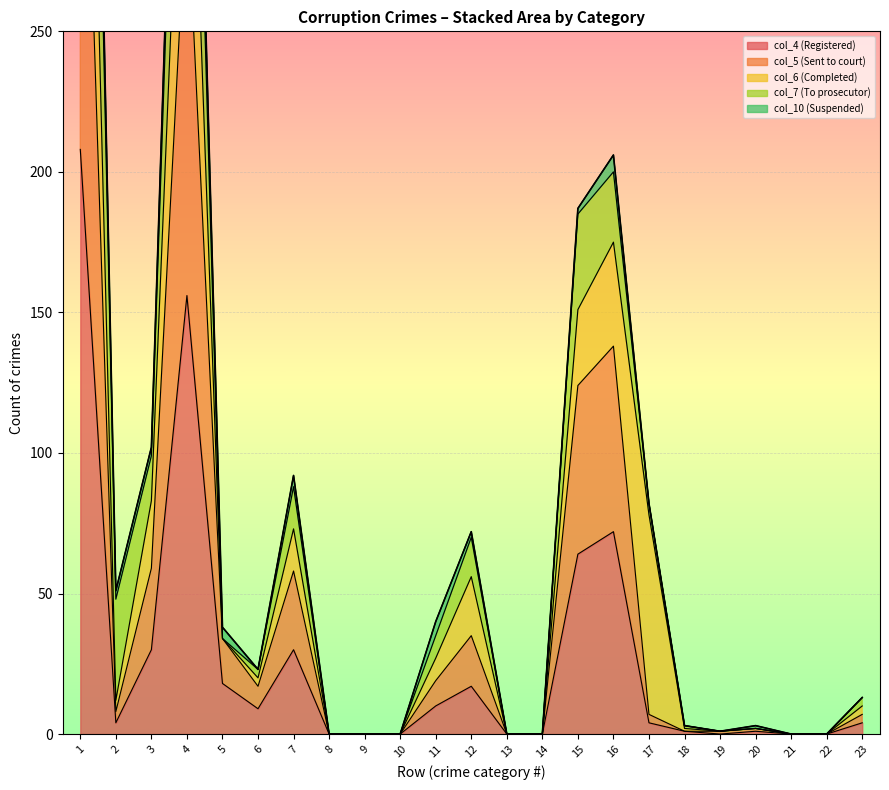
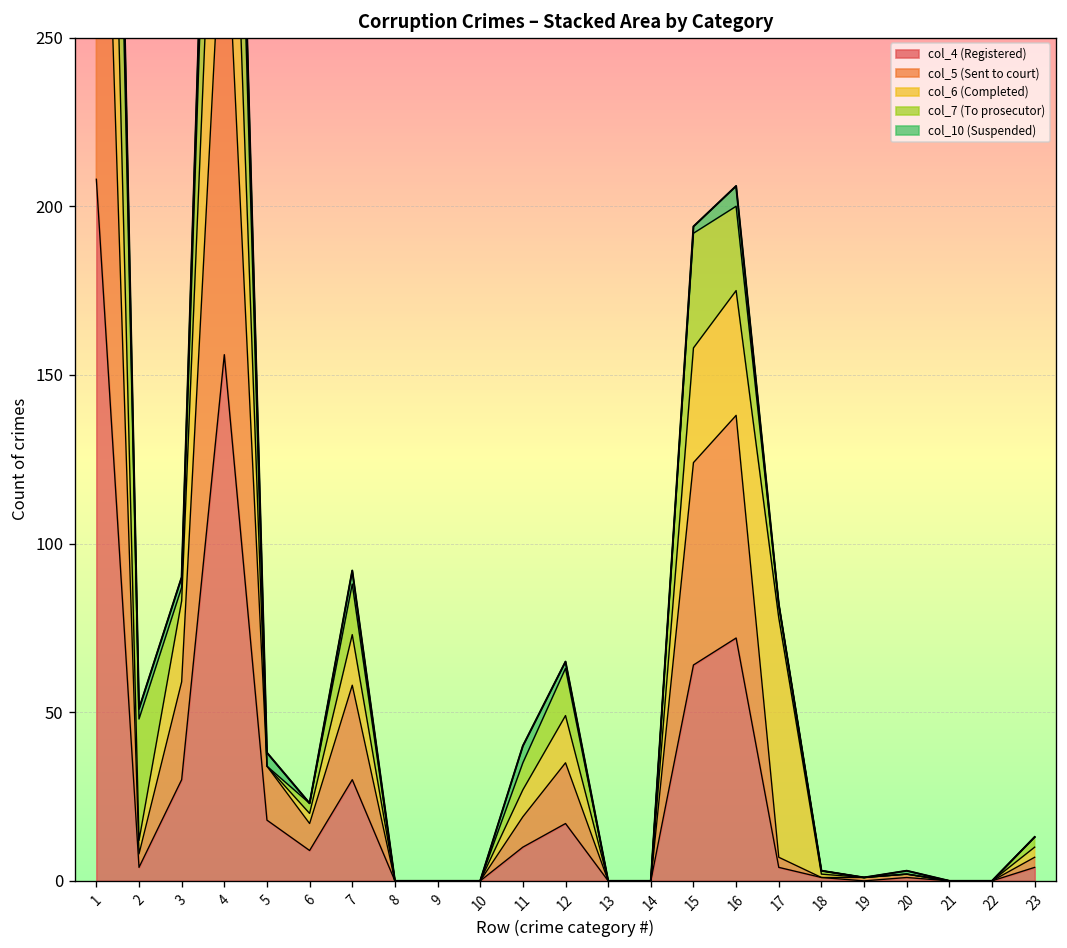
col_7 (To prosecutor), 3: 16 -> 4
col_6 (Completed), 12: 21 -> 14
col_6 (Completed), 15: 27 -> 34
